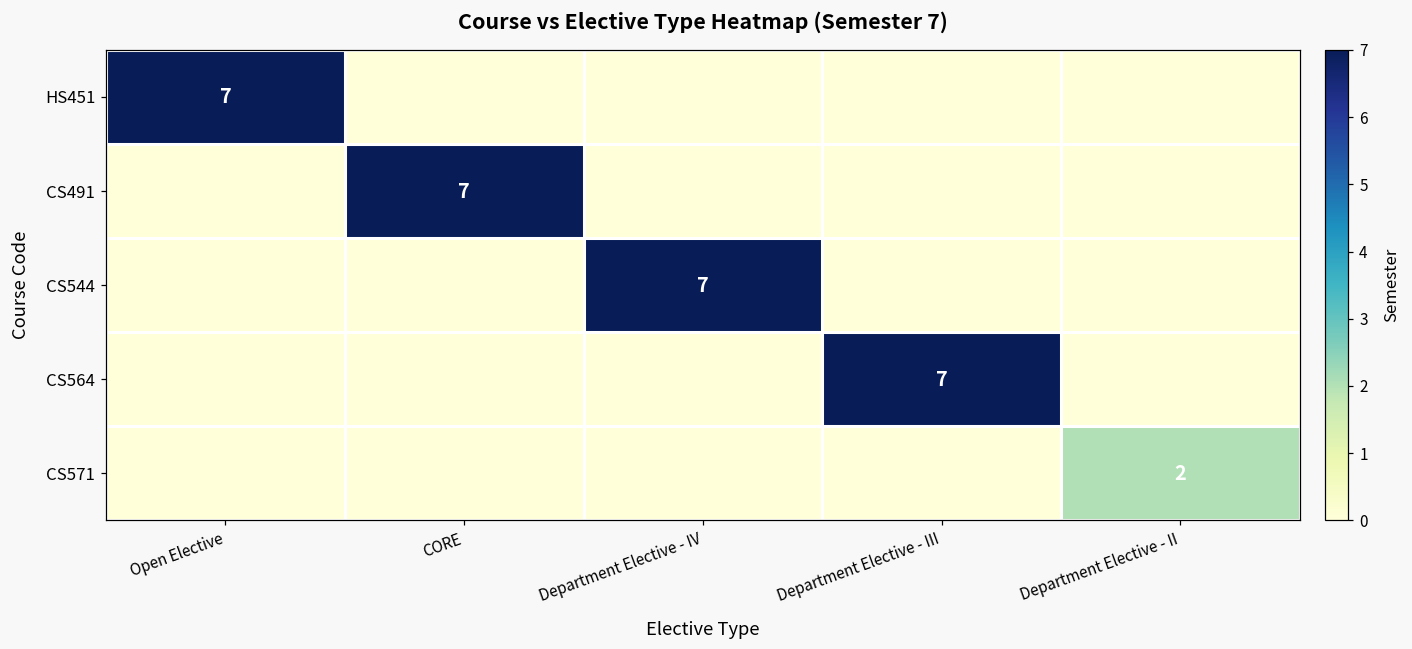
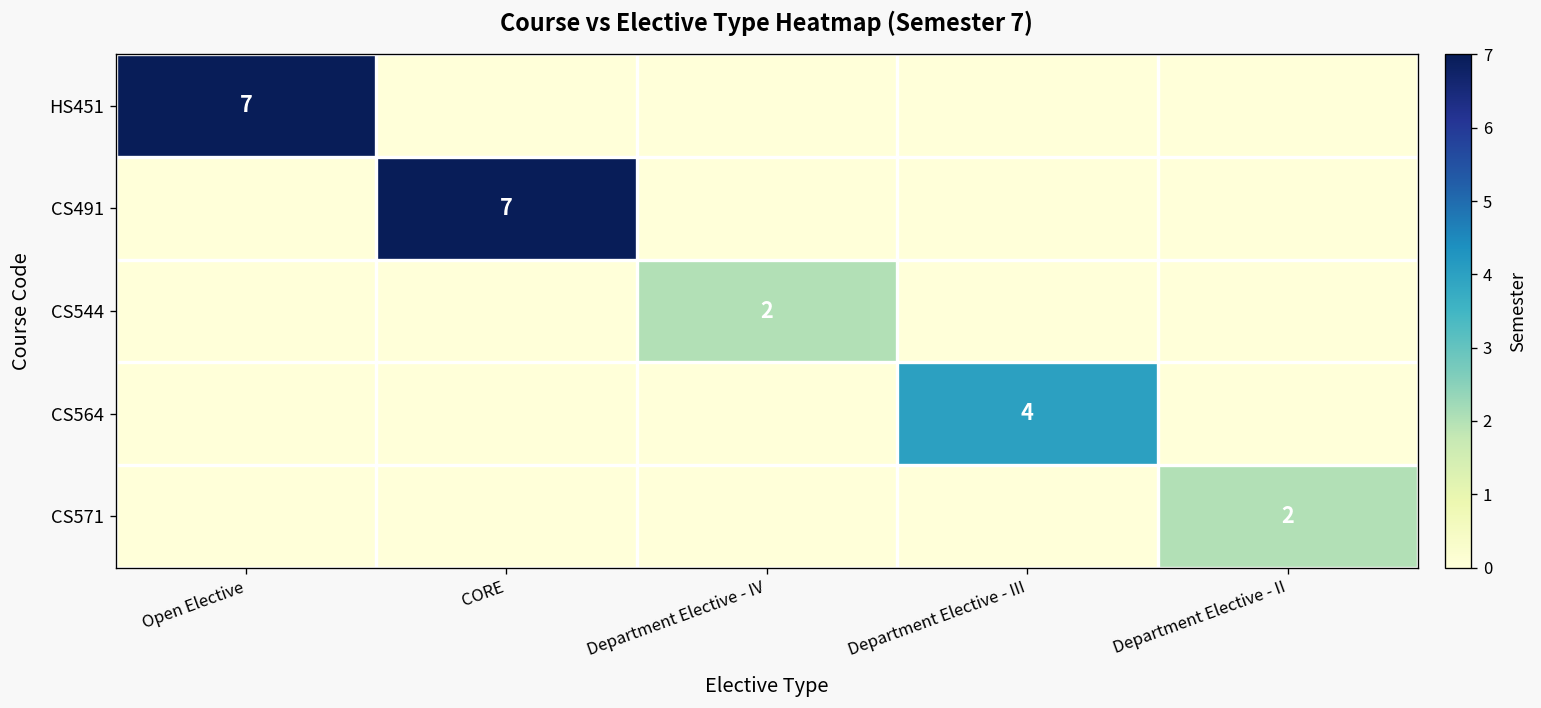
CS544, Department Elective - IV: 7 -> 2
CS564, Department Elective - III: 7 -> 4
